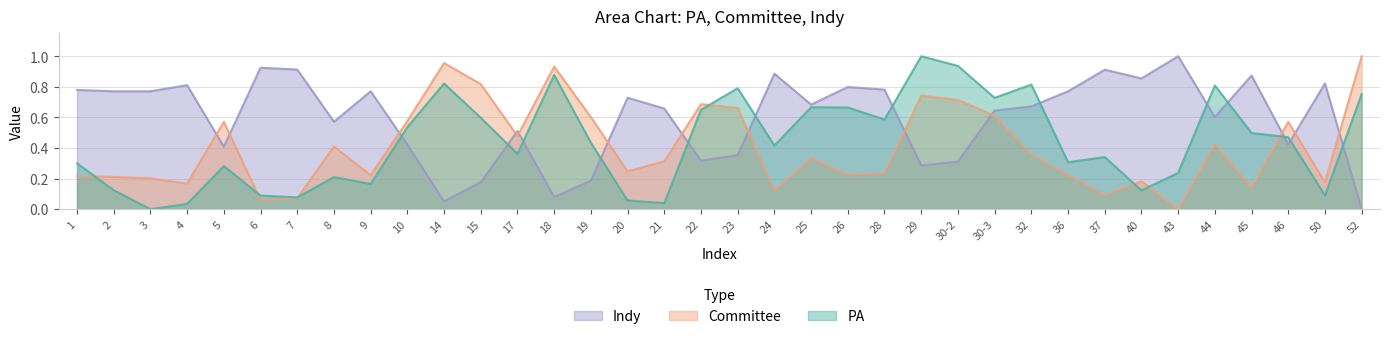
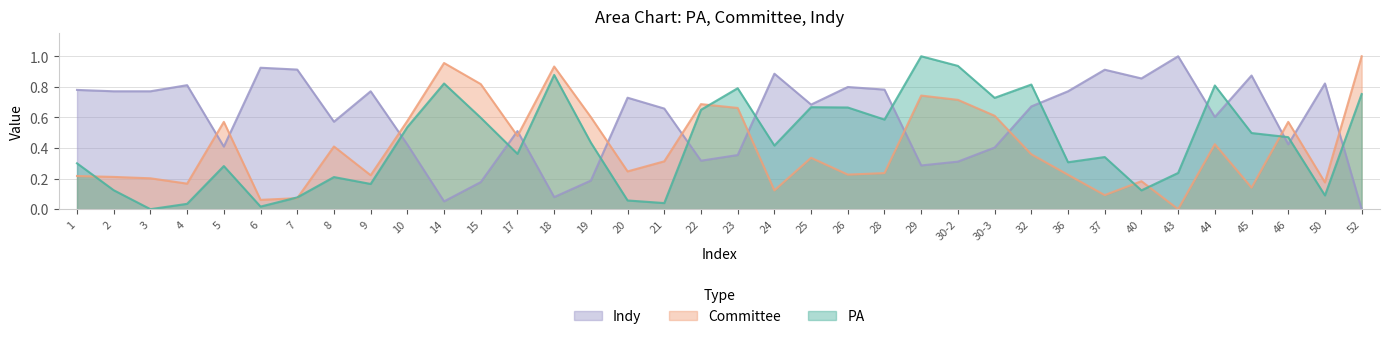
PA, 6: 0.09 -> 0.02
Indy, 30-3: 0.65 -> 0.40
